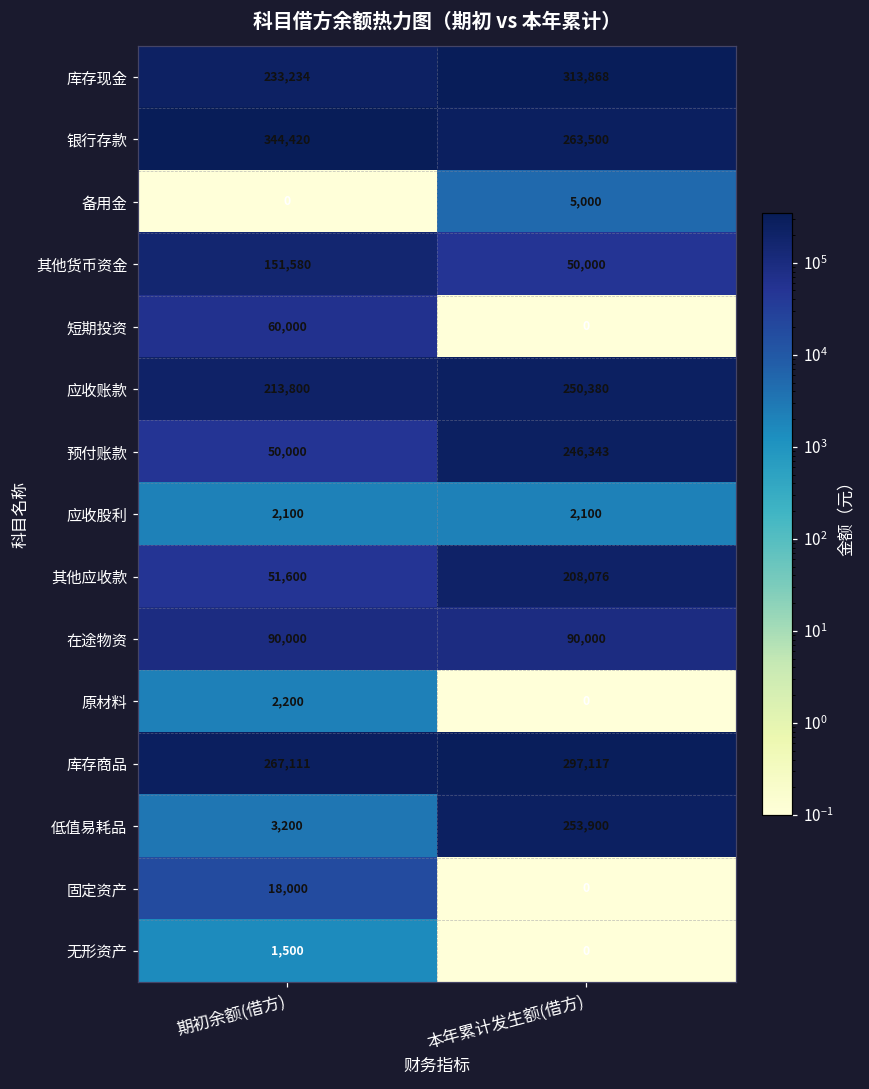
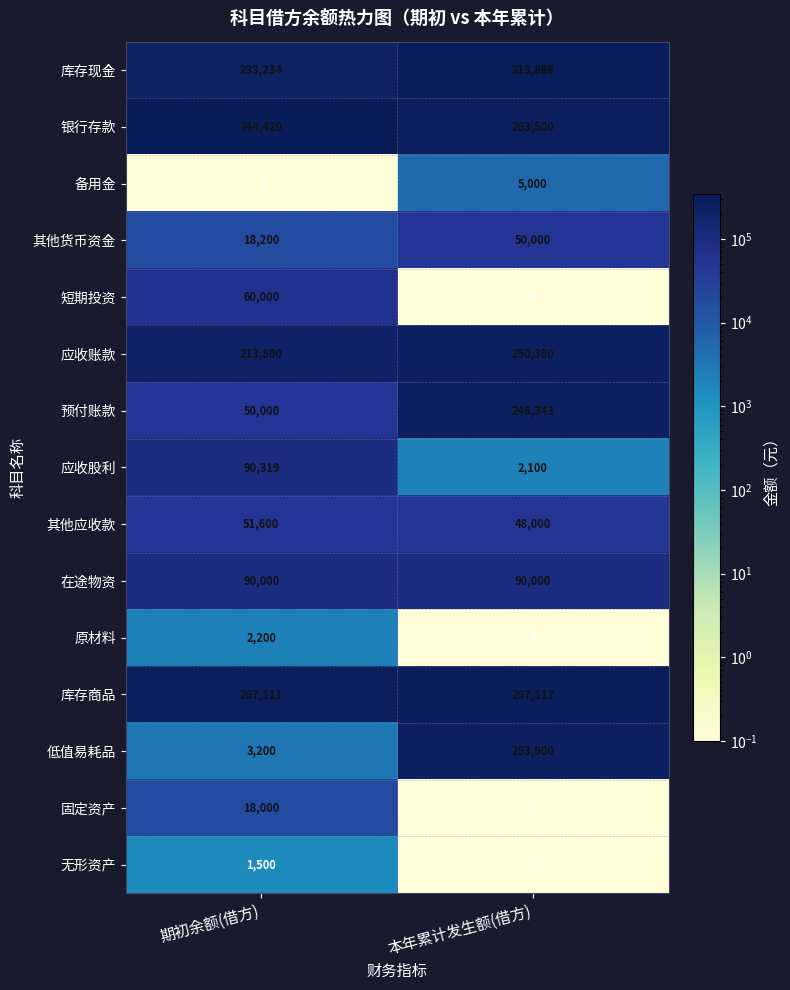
其他货币资金, 期初余额(借方): 151,580 -> 18,200
应收股利, 期初余额(借方): 2,100 -> 90,319
其他应收款, 本年累计发生额(借方): 208,076 -> 48,000
